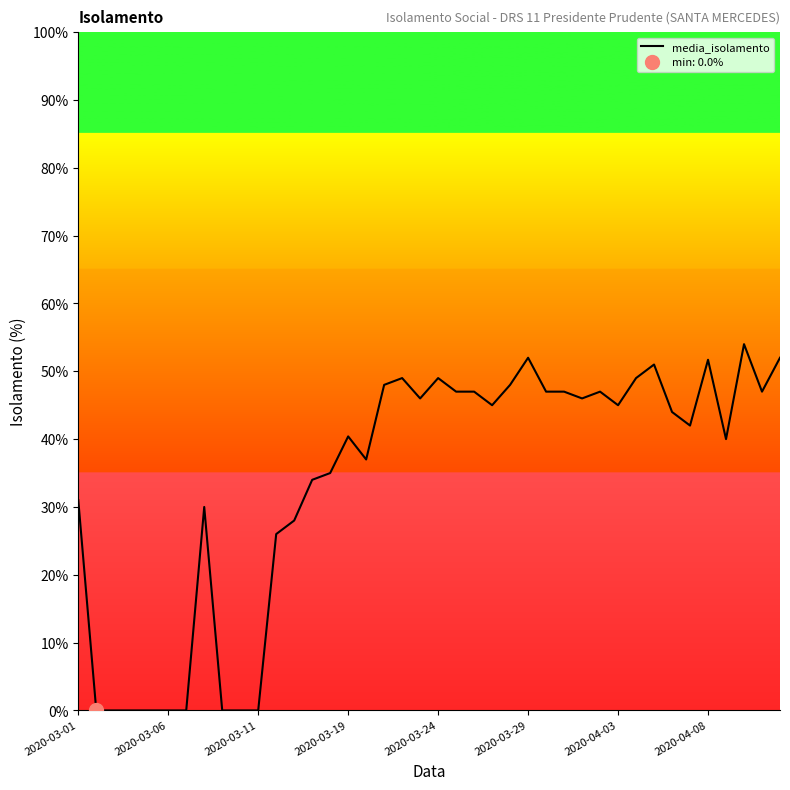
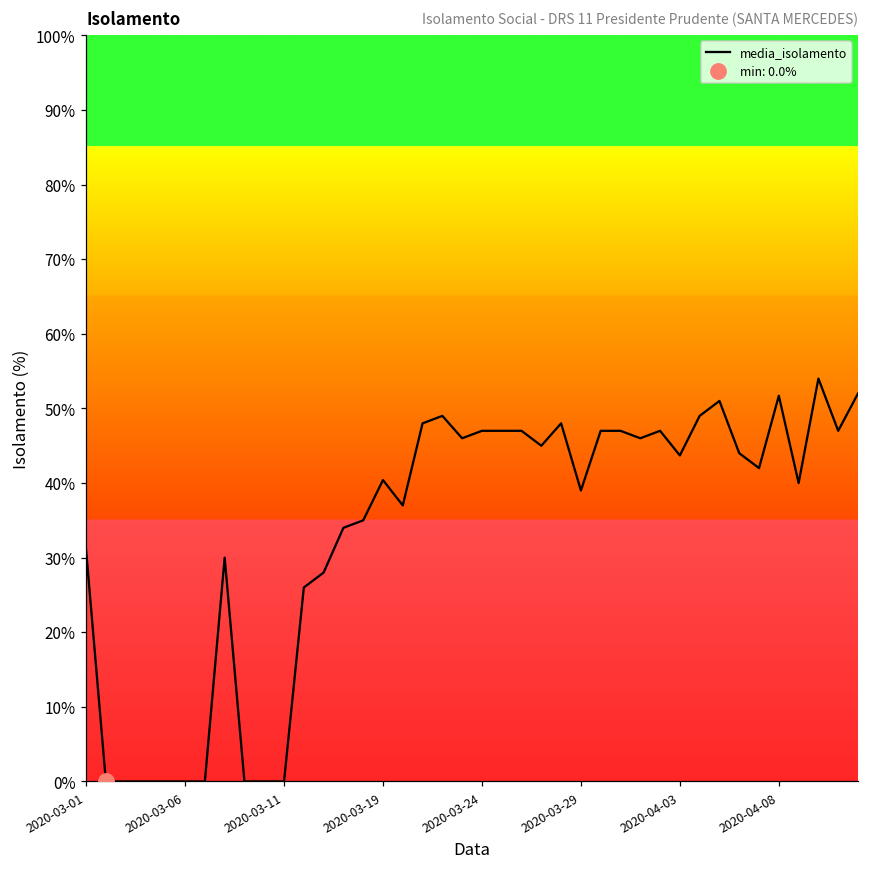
media_isolamento, 2020-03-24: 49% -> 47%
media_isolamento, 2020-03-29: 52% -> 39%
media_isolamento, 2020-04-03: 45% -> 44%
